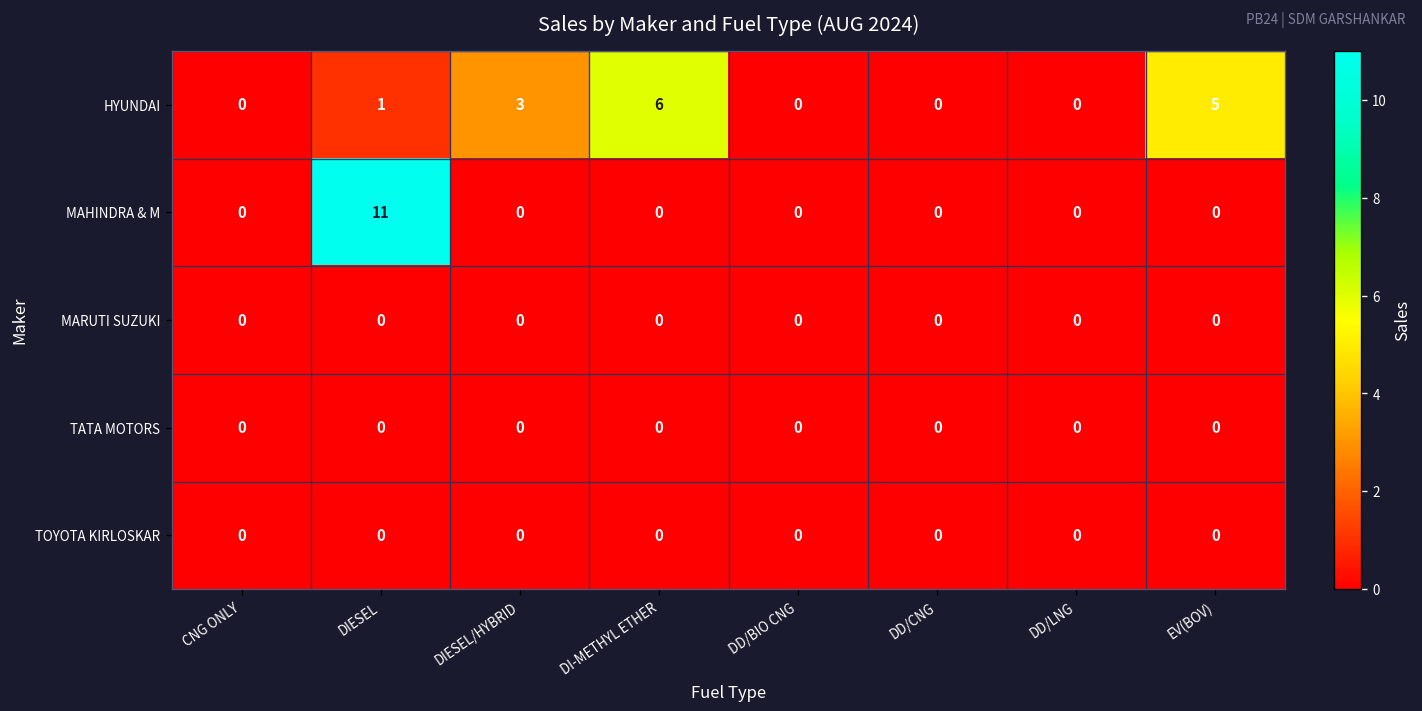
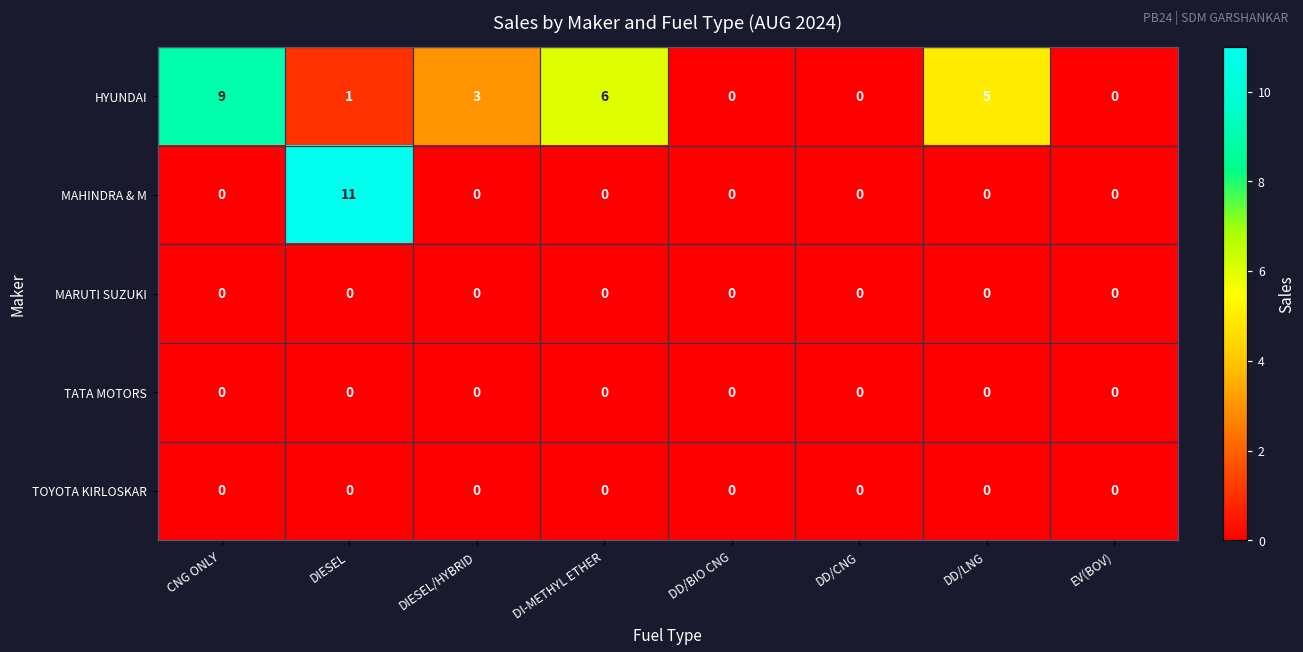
HYUNDAI, CNG ONLY: 0 -> 9
HYUNDAI, DD/LNG: 0 -> 5
HYUNDAI, EV(BOV): 5 -> 0
